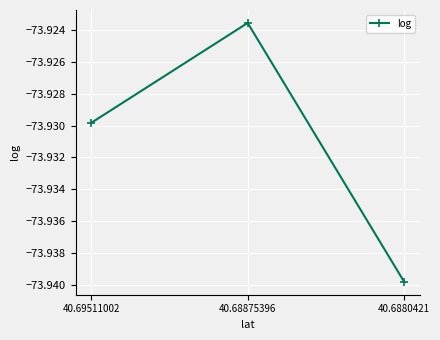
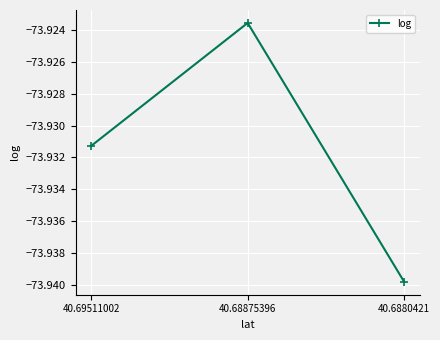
40.69511002: -73.9298 -> -73.9313
